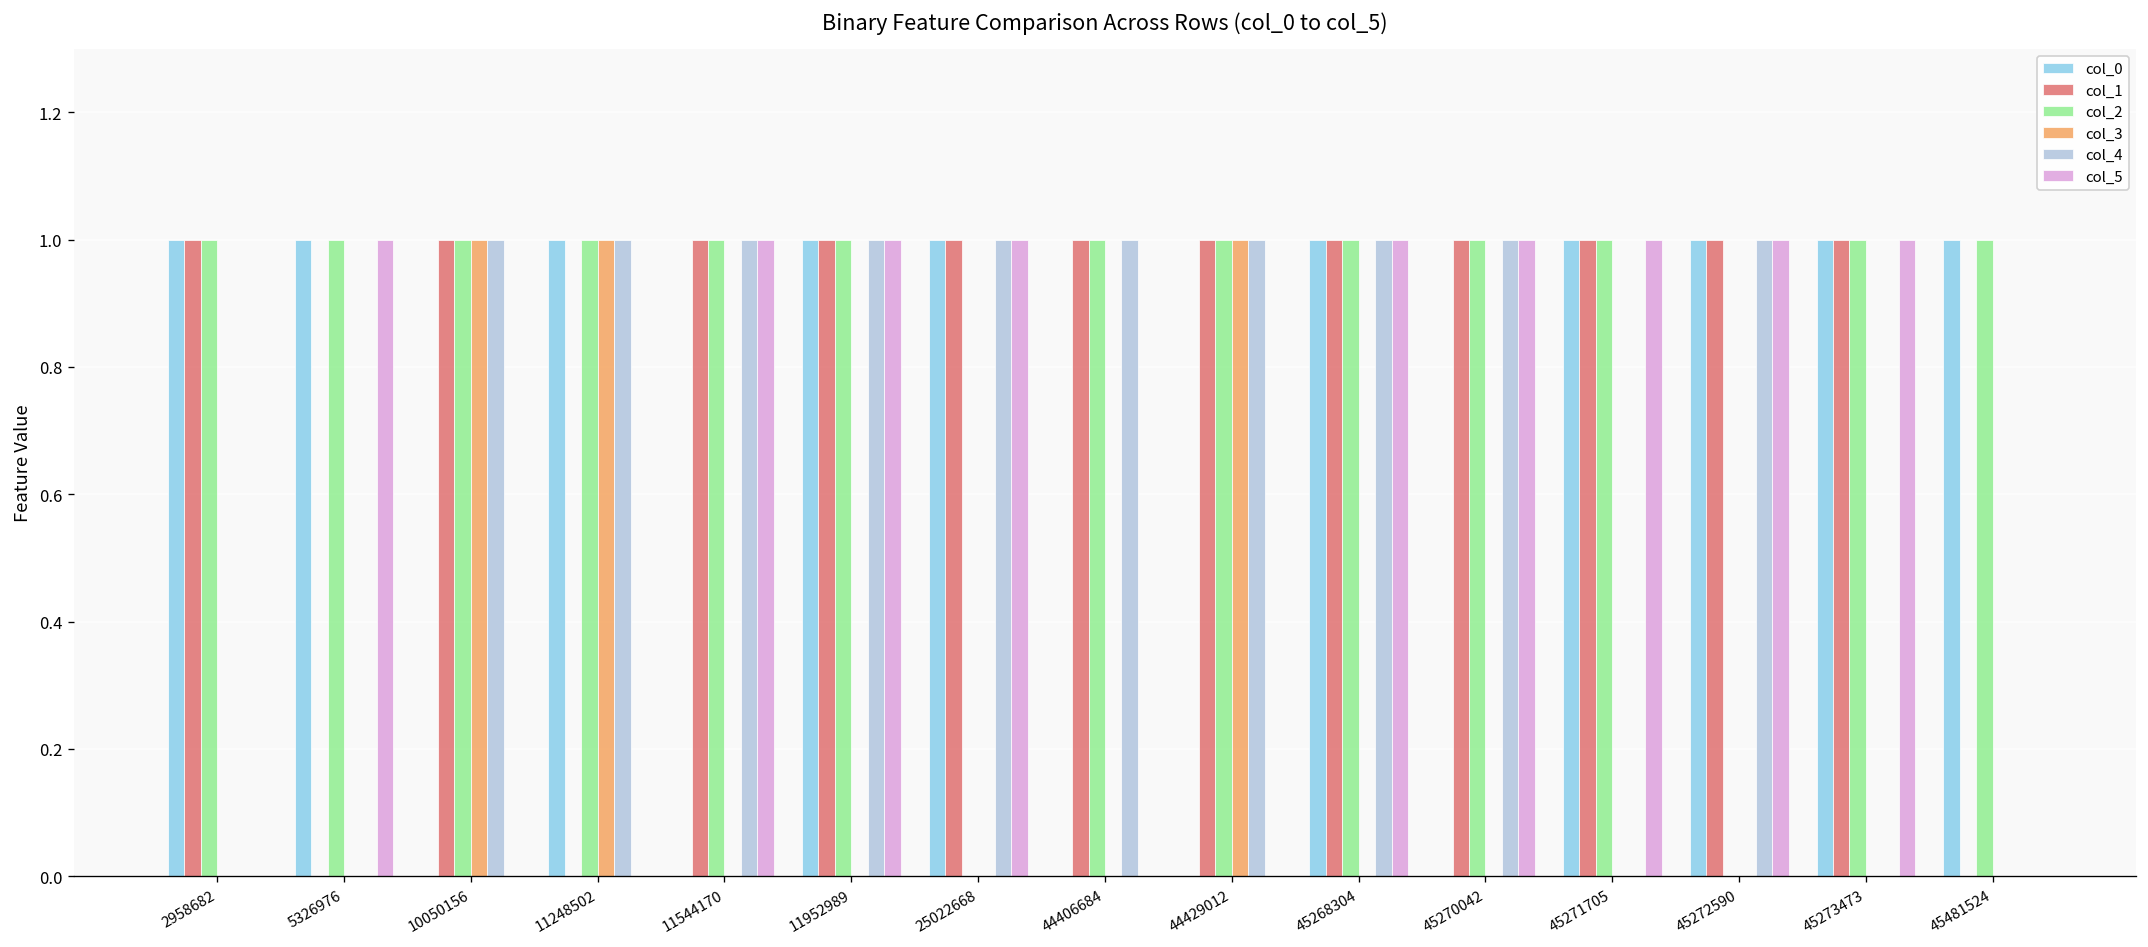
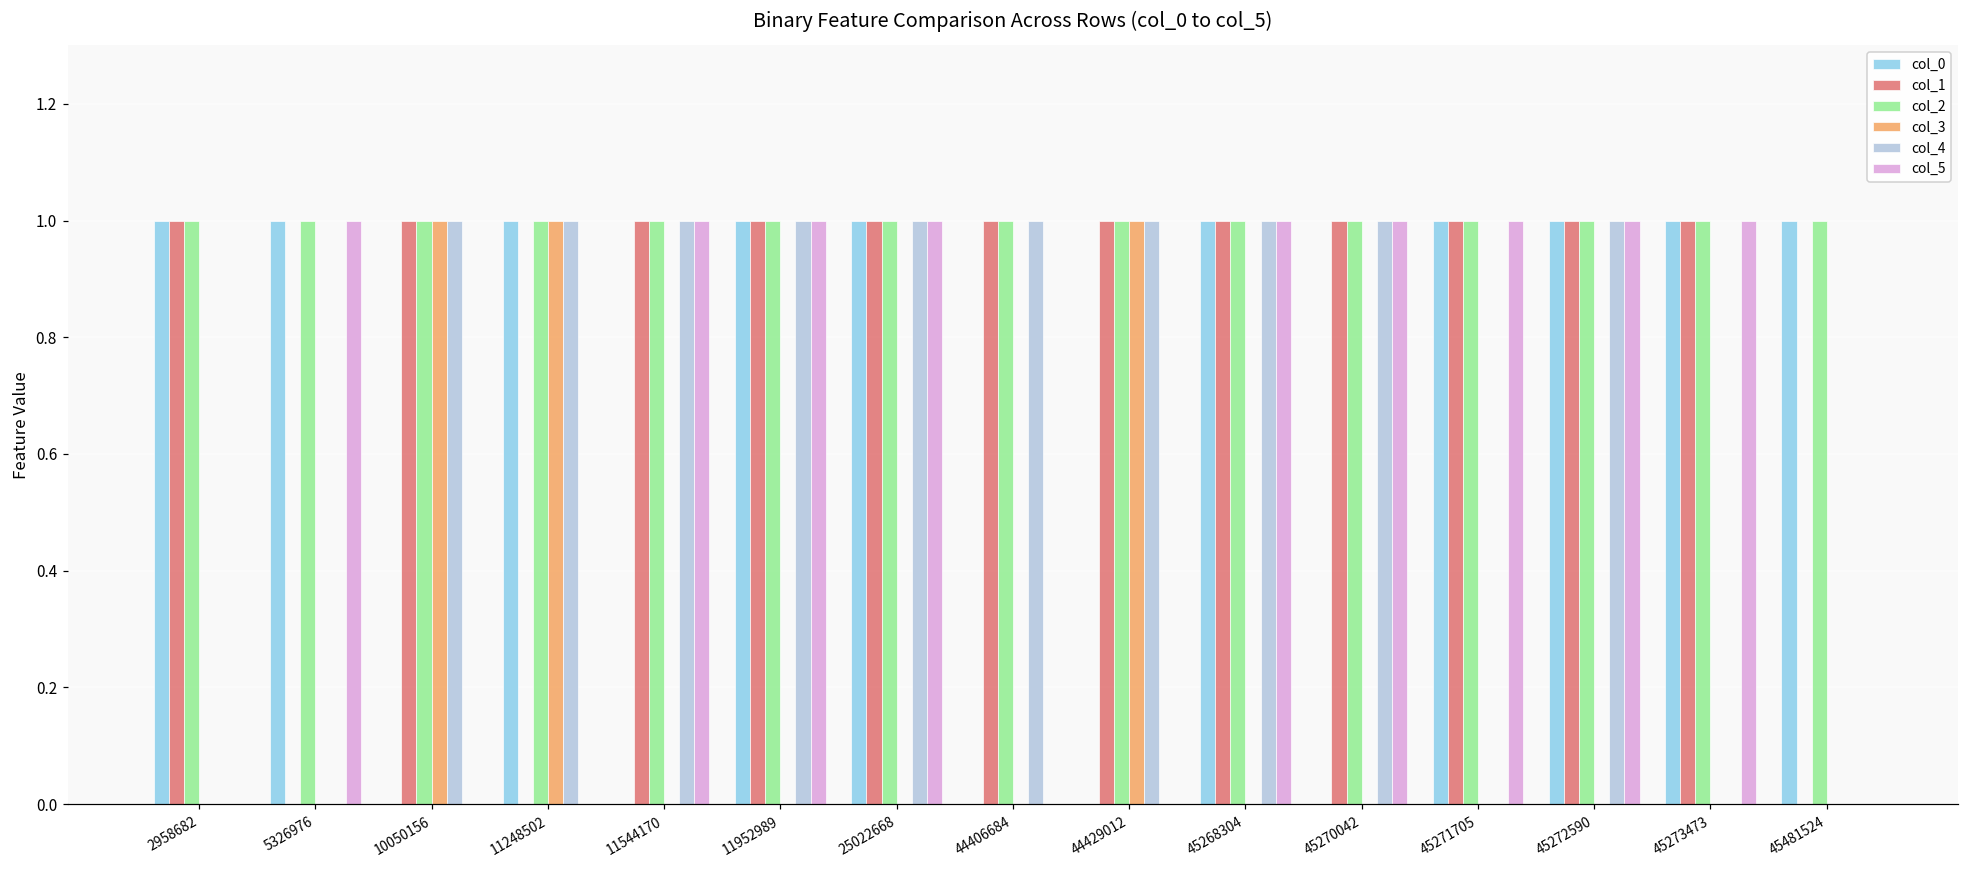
col_2, 25022668: 0 -> 1
col_2, 45272590: 0 -> 1
